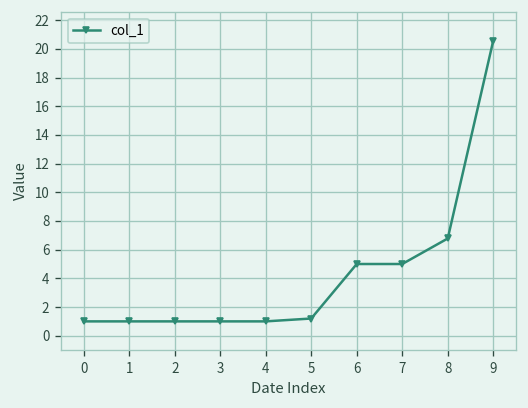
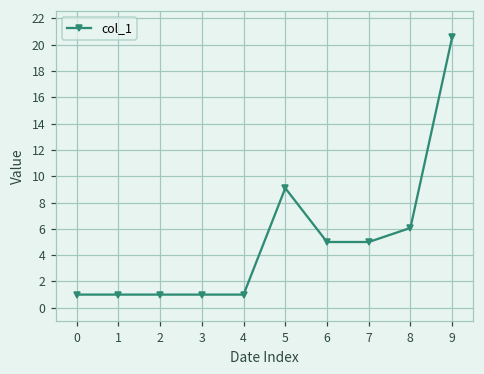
5: 1.2 -> 9.1
8: 6.8 -> 6.1
